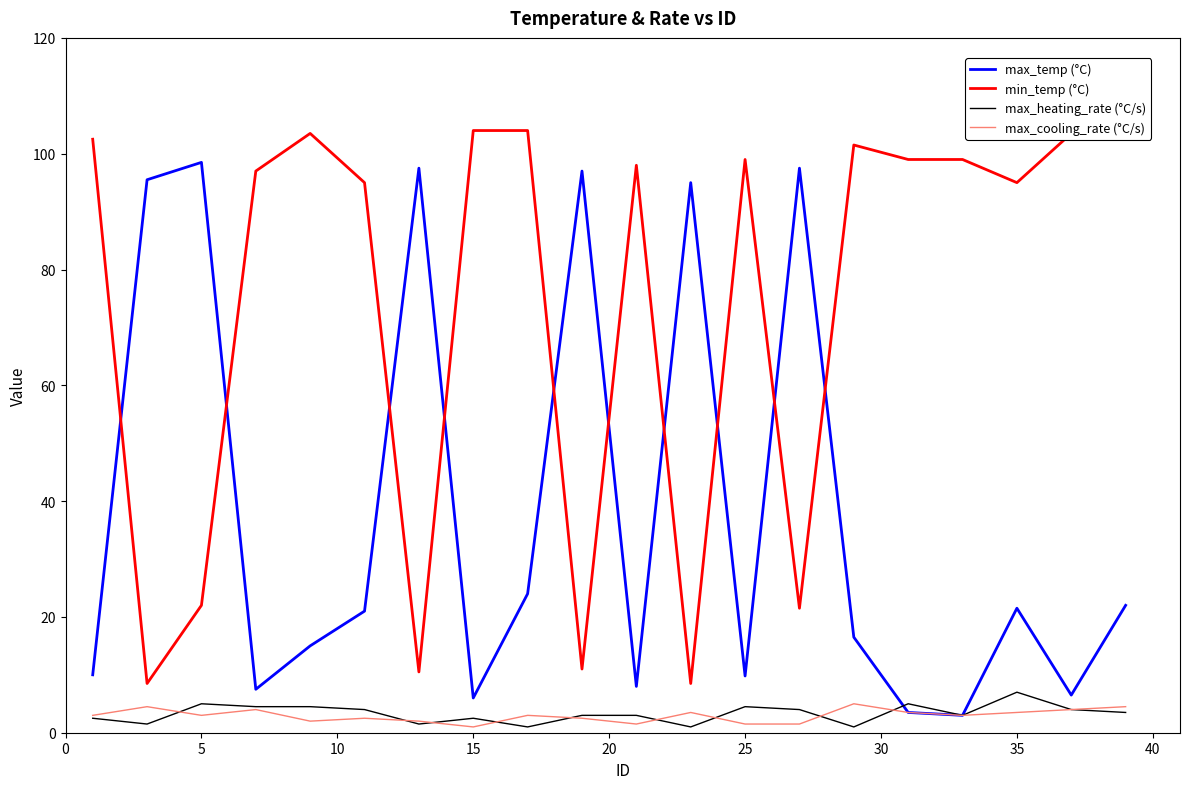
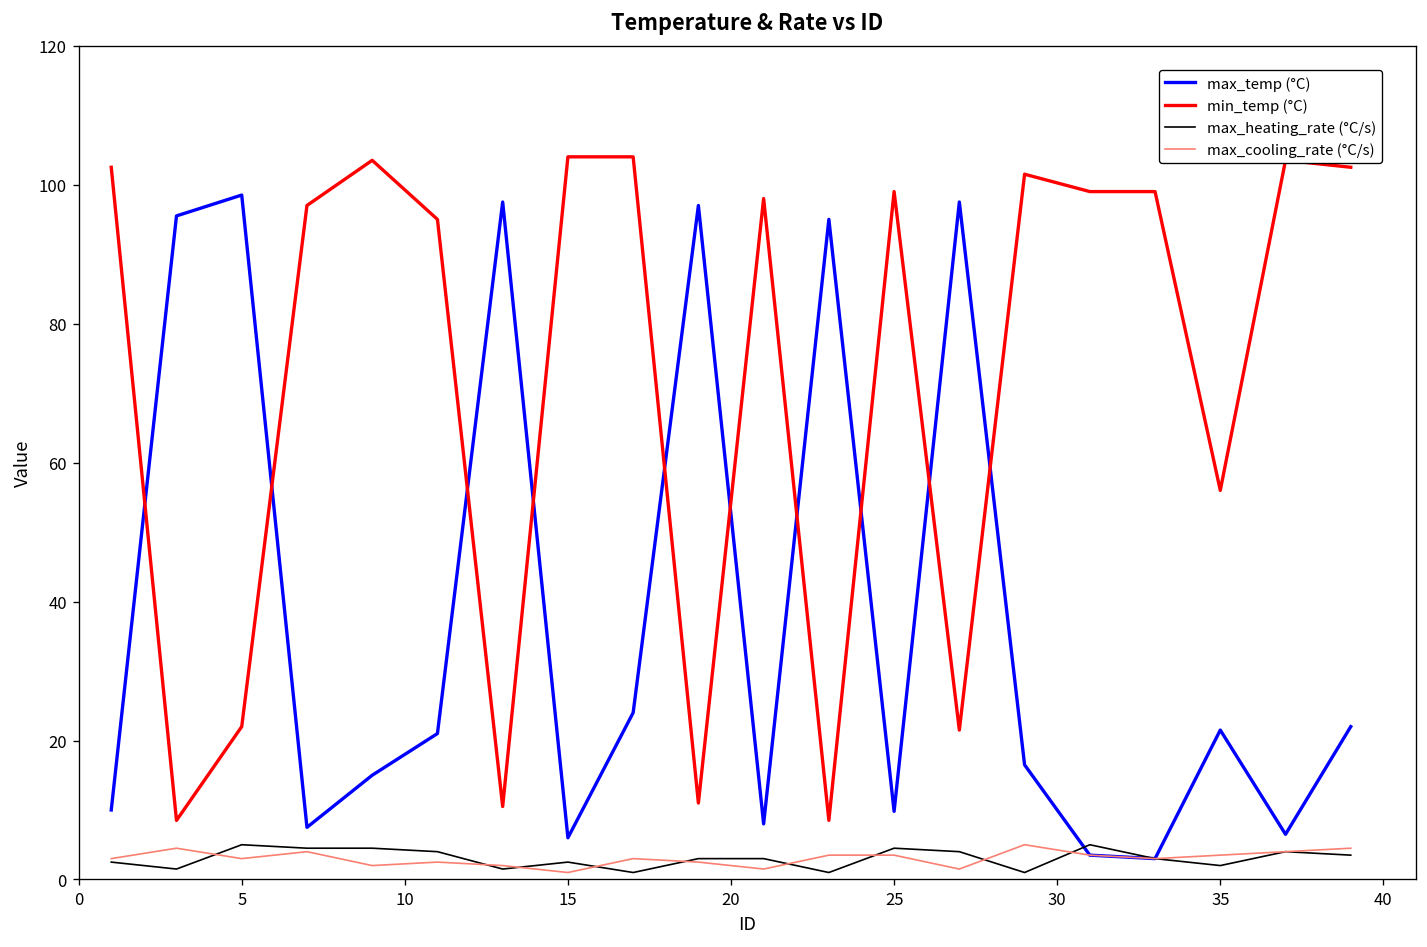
max_cooling_rate (°C/s), 25: 2 -> 4
min_temp (°C), 35: 95 -> 56
max_heating_rate (°C/s), 35: 7 -> 2
